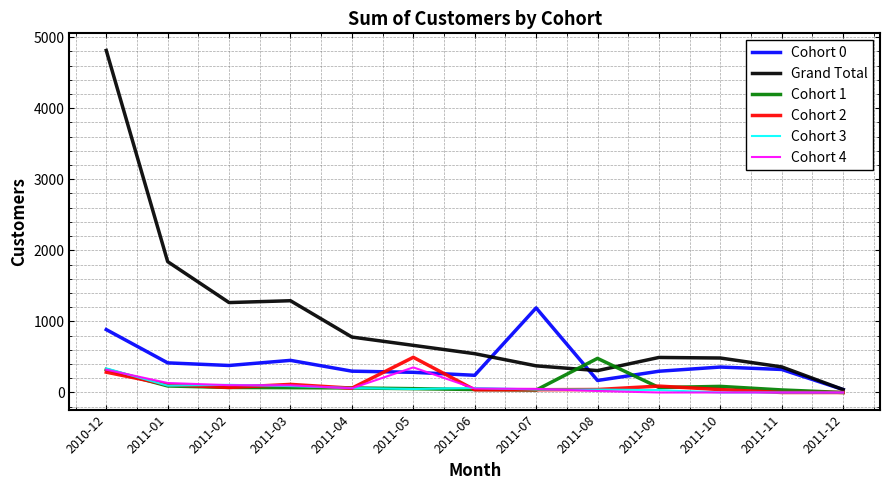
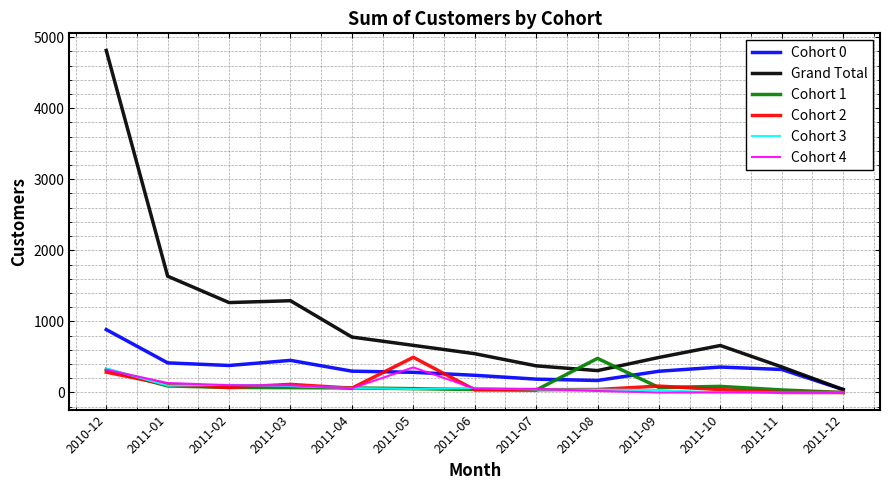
Grand Total, 2011-01: 1800 -> 1600
Cohort 0, 2011-07: 1200 -> 200
Grand Total, 2011-10: 500 -> 700
